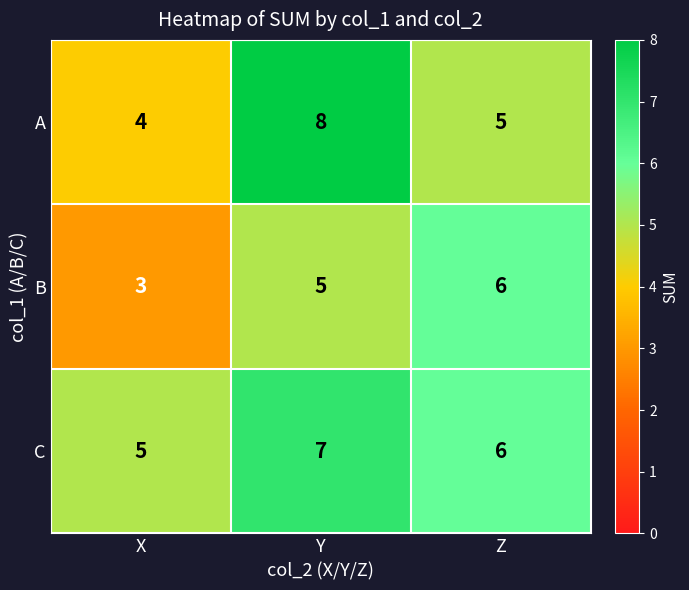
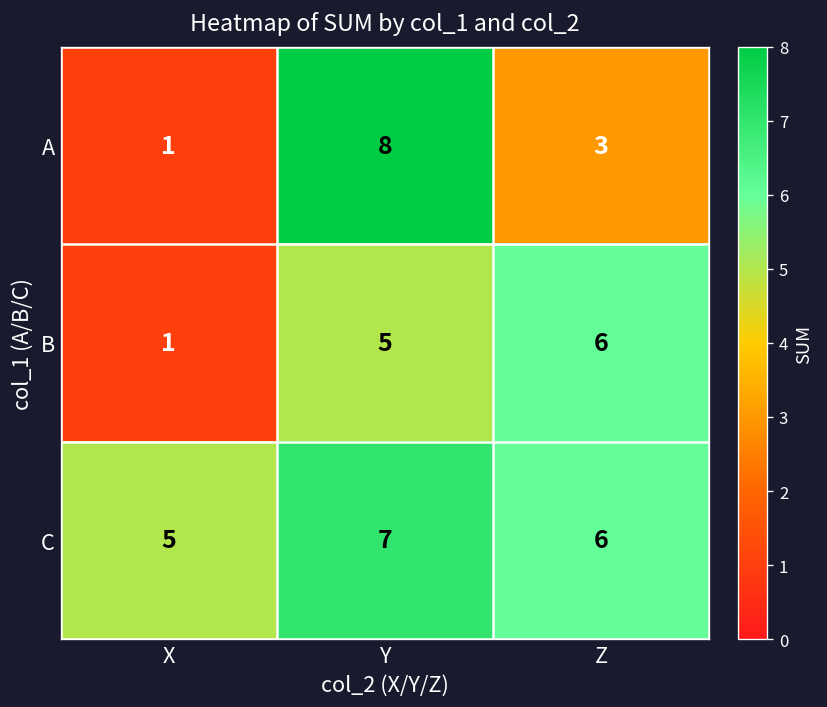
A, X: 4 -> 1
A, Z: 5 -> 3
B, X: 3 -> 1
